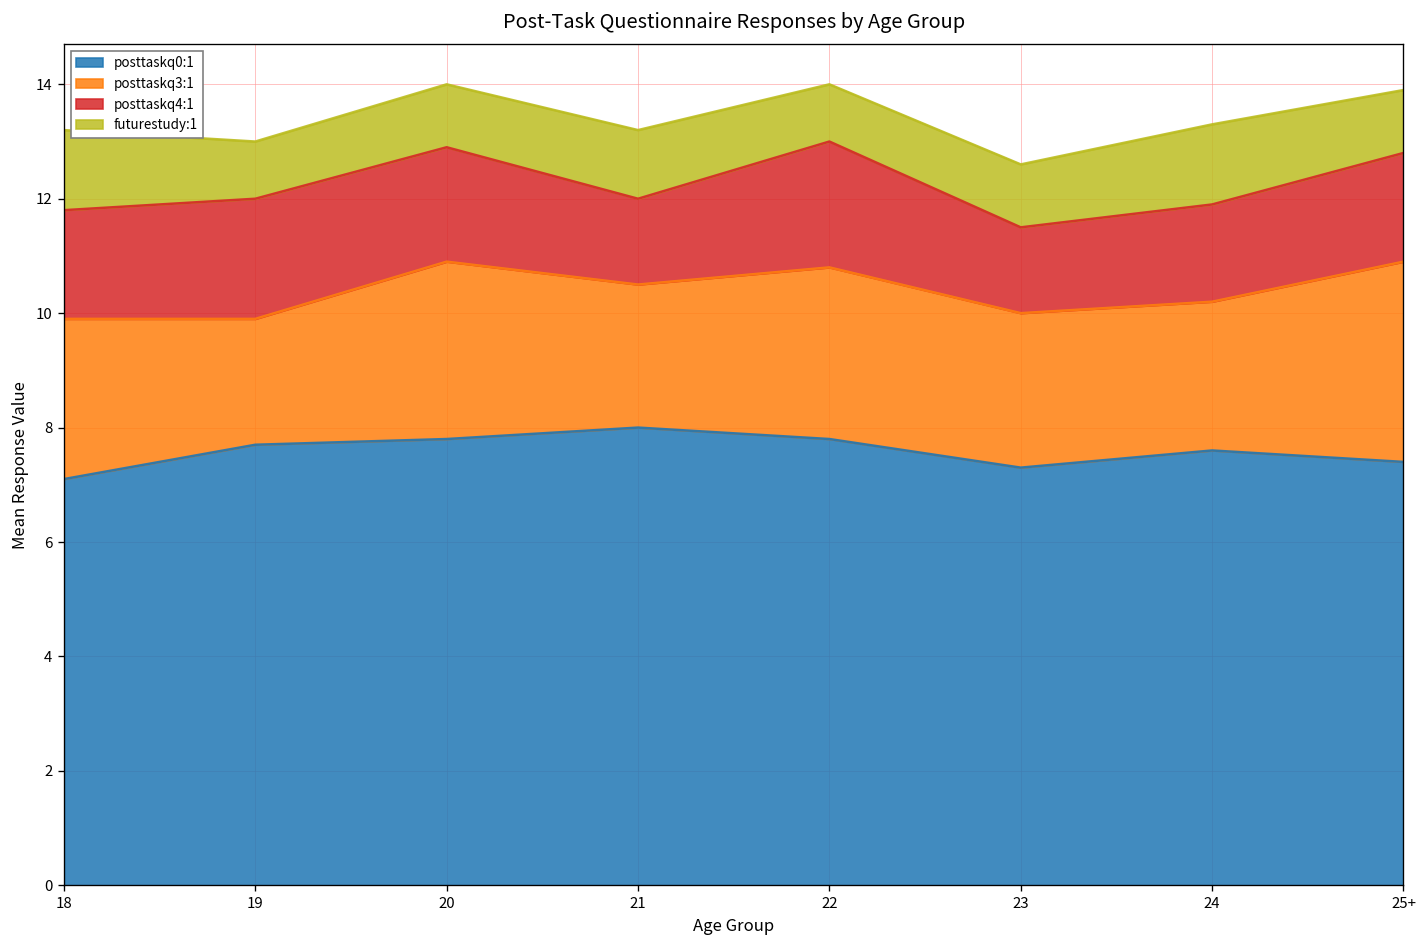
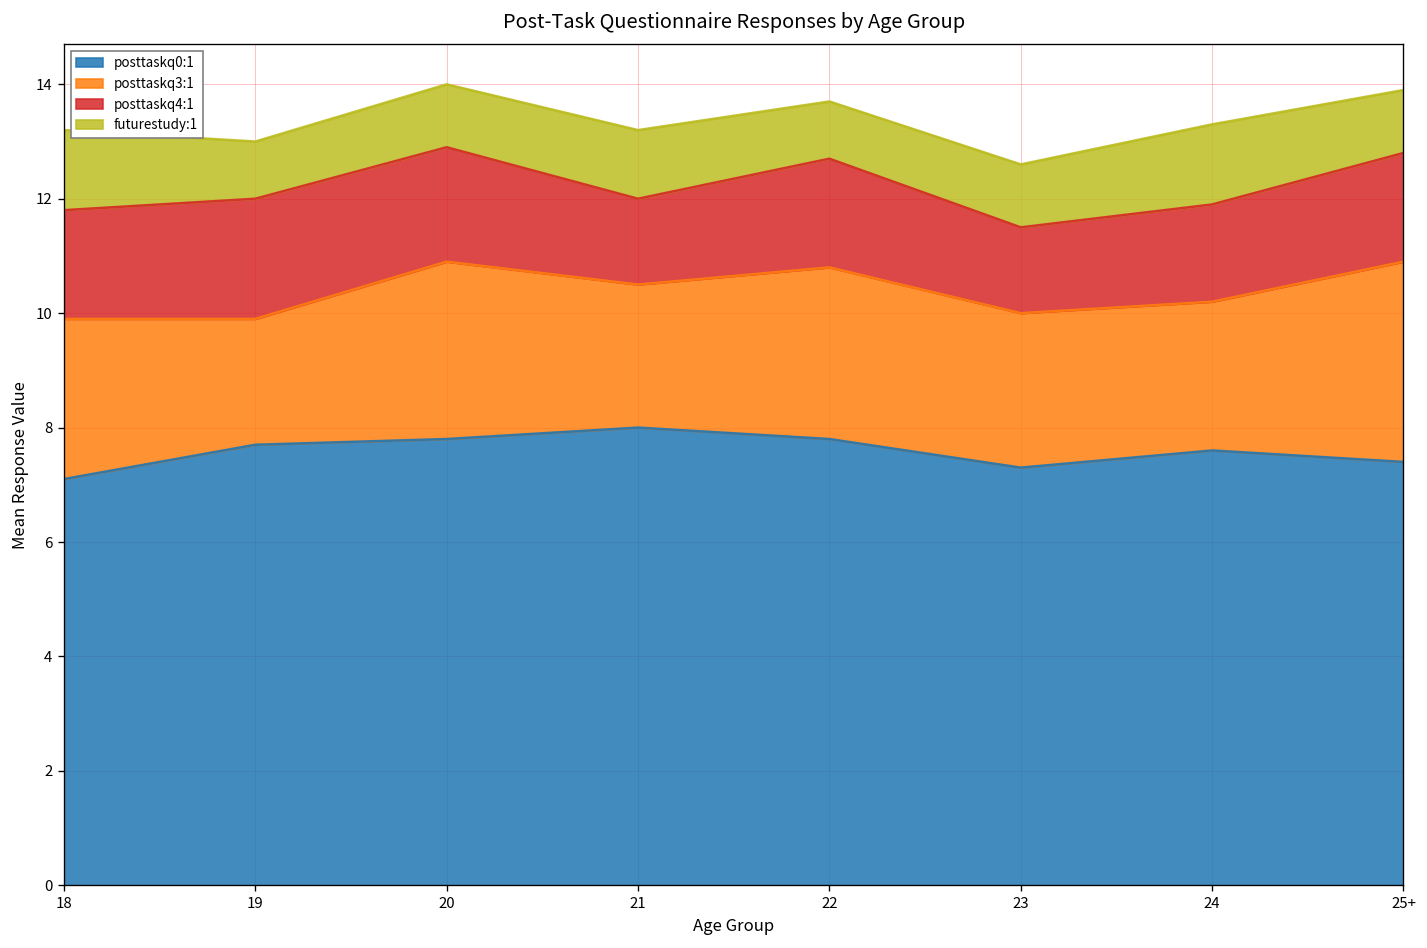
posttaskq4:1, 22: 2.2 -> 1.9
